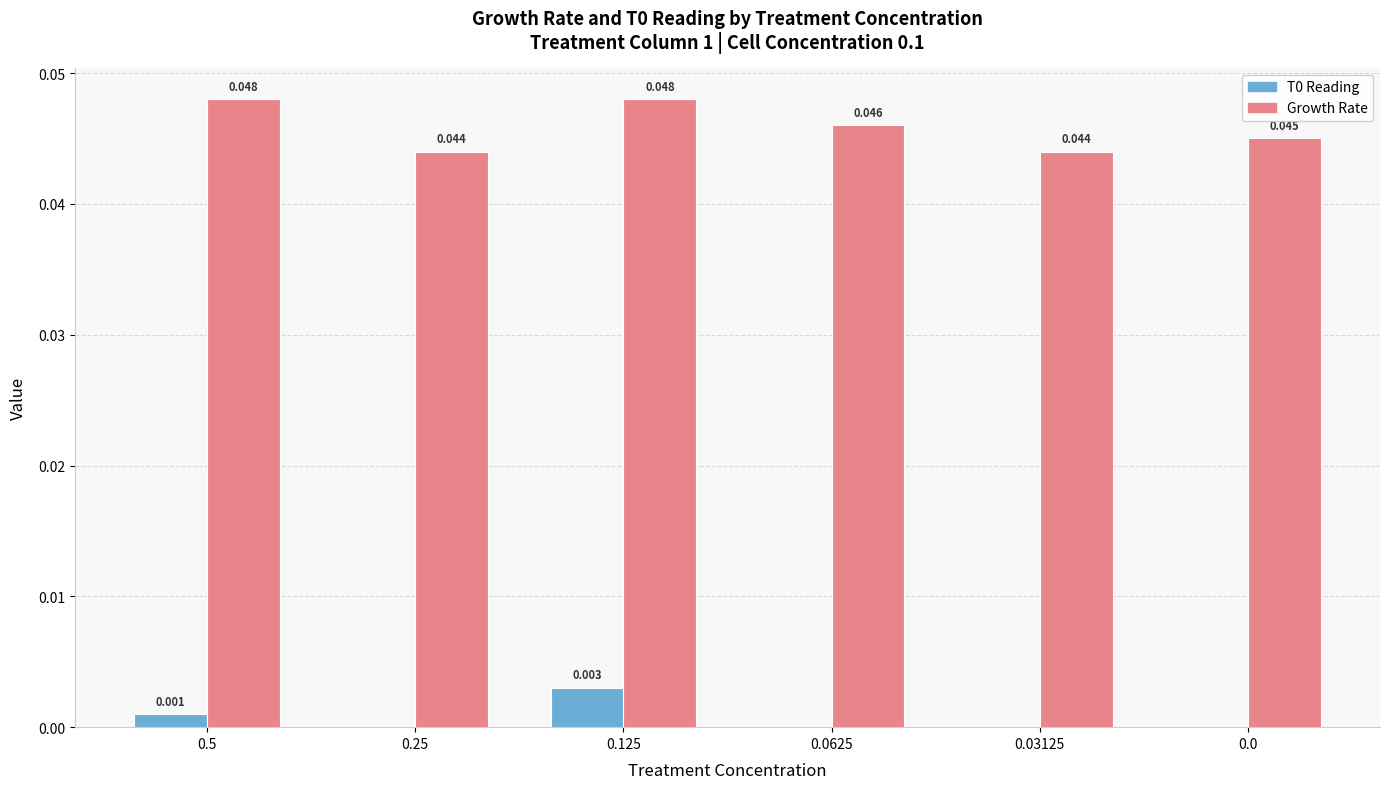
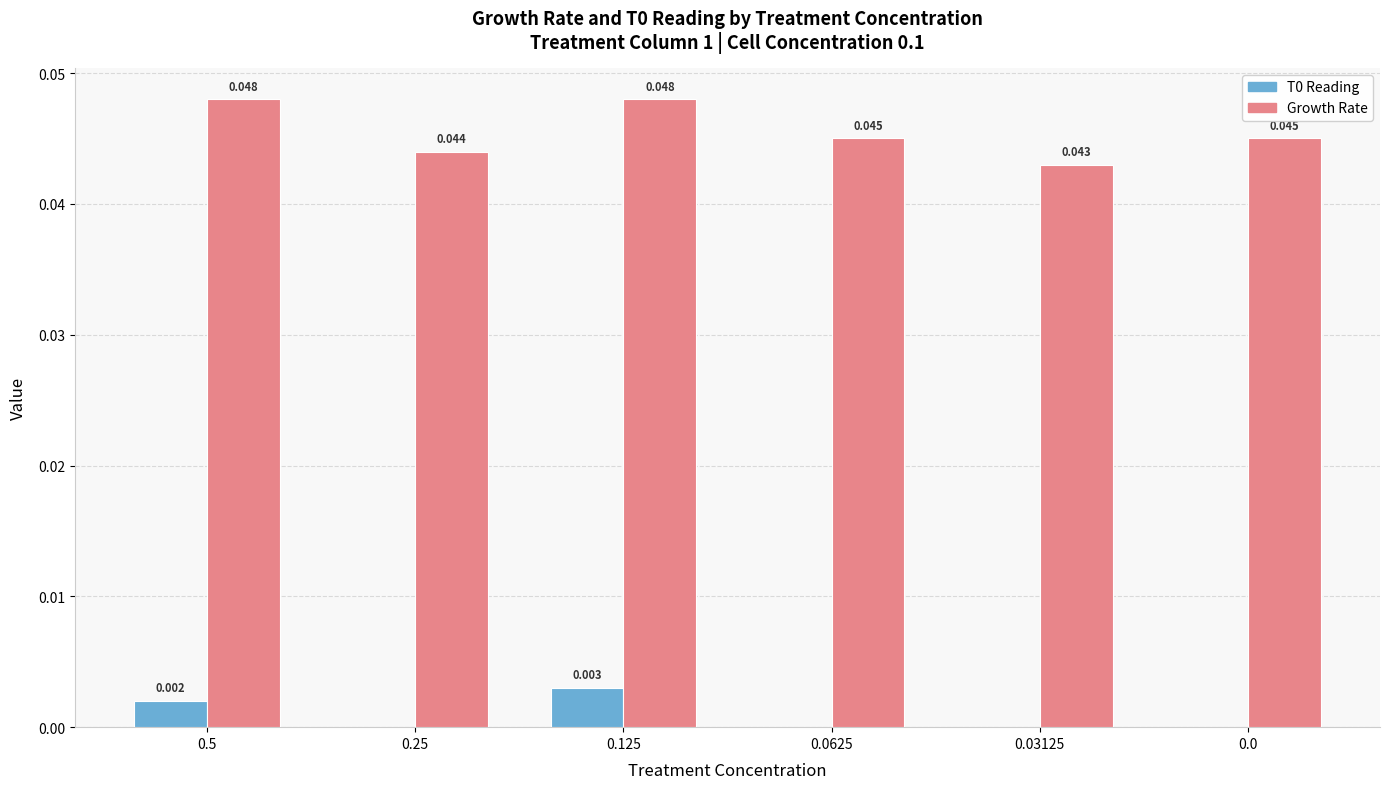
T0 Reading, 0.5: 0.001 -> 0.002
Growth Rate, 0.0625: 0.046 -> 0.045
Growth Rate, 0.03125: 0.044 -> 0.043
